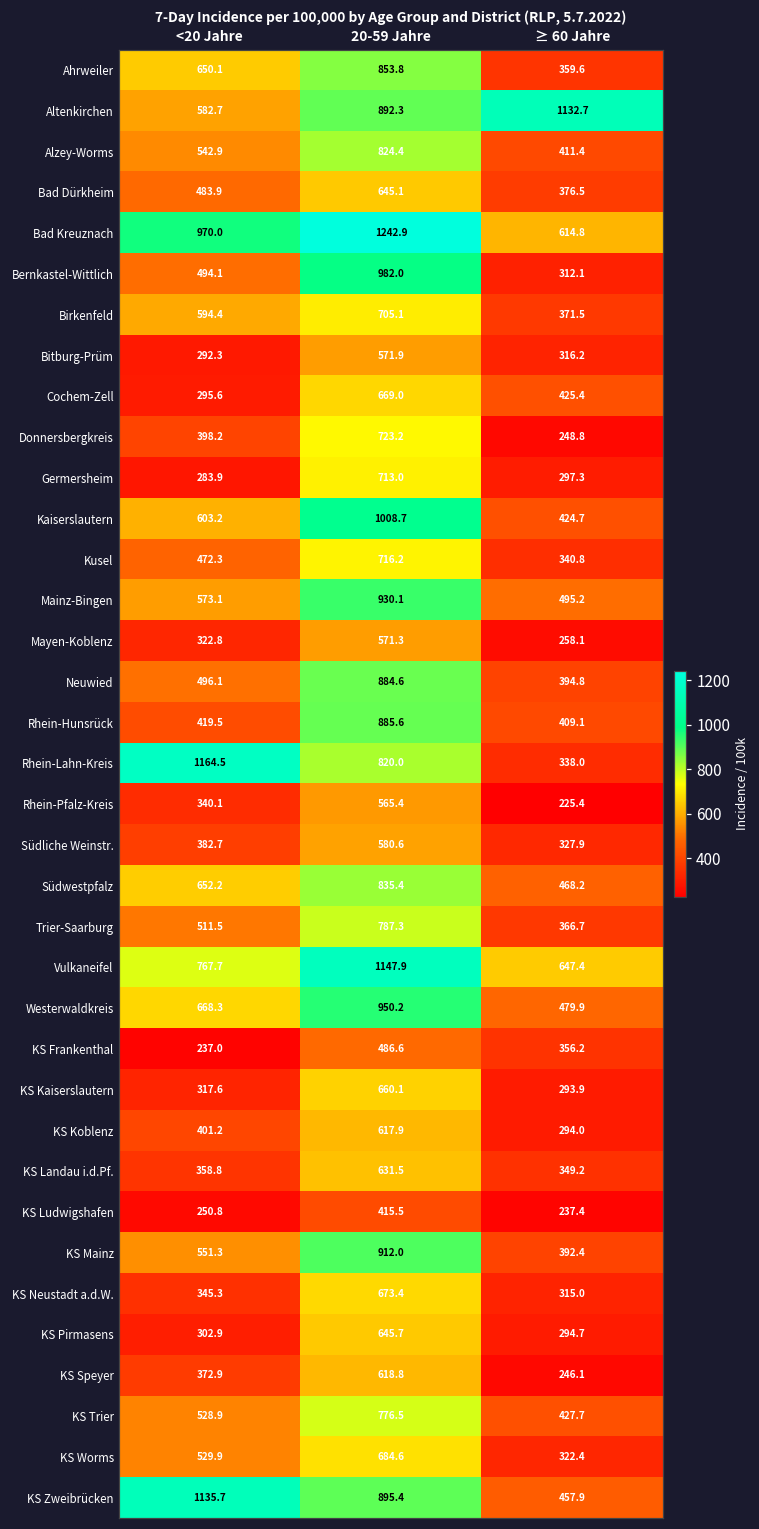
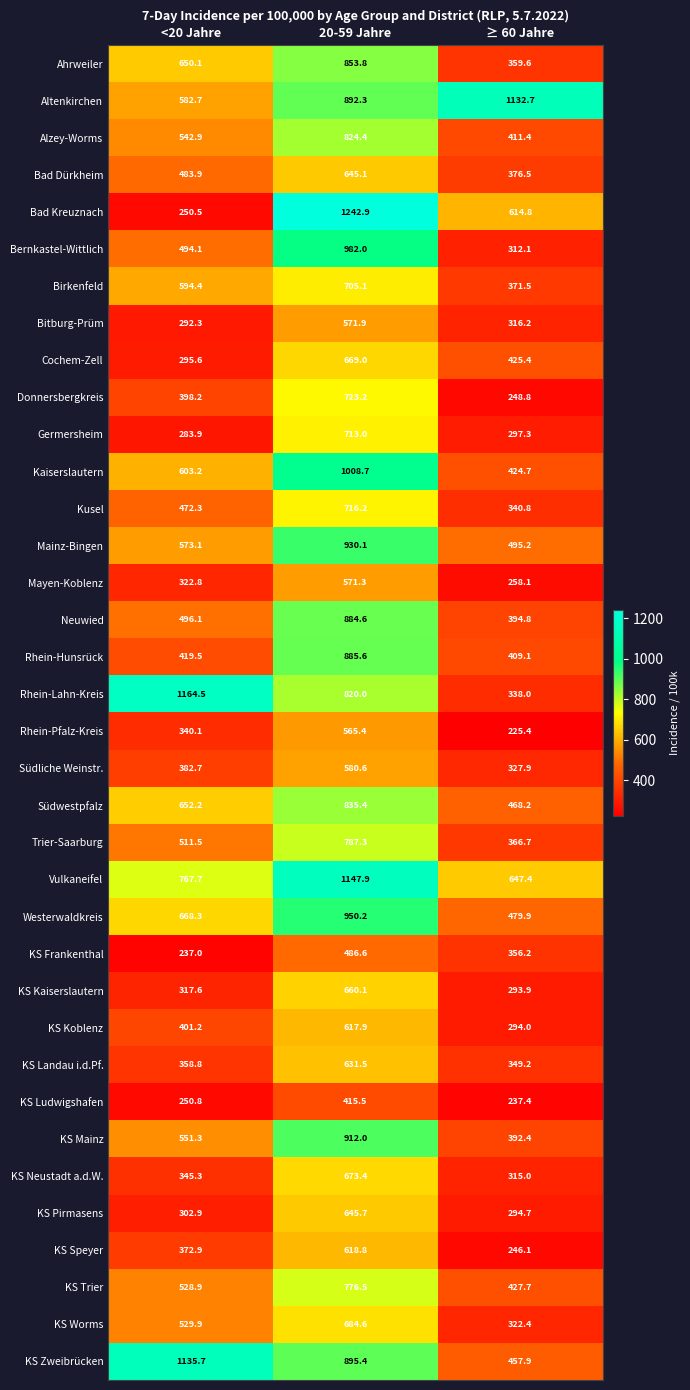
Bad Kreuznach, <20 Jahre: 970.0 -> 250.5
